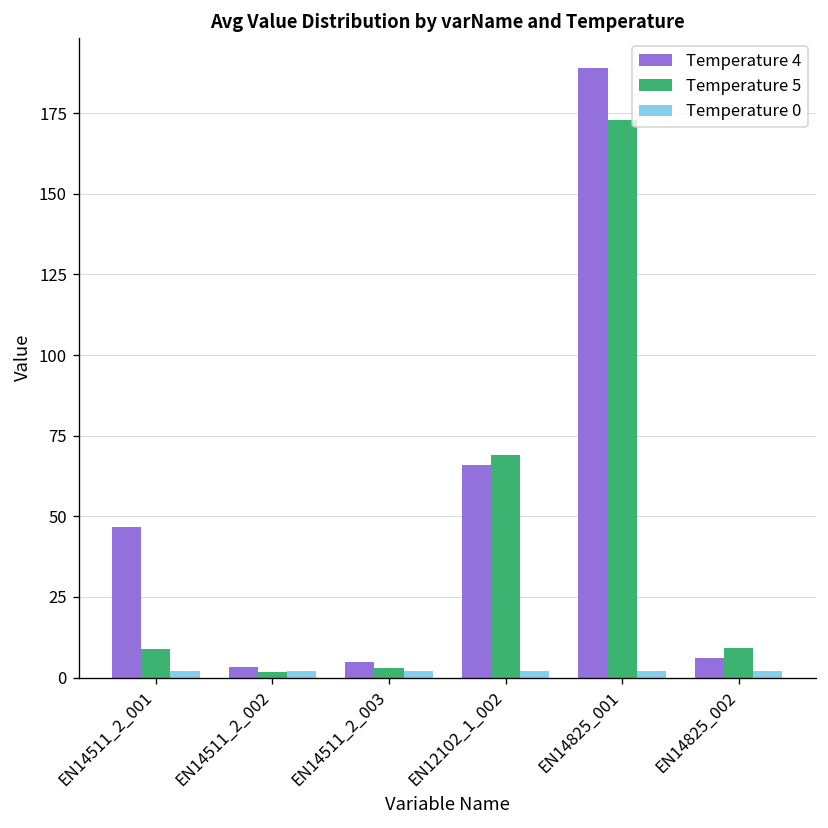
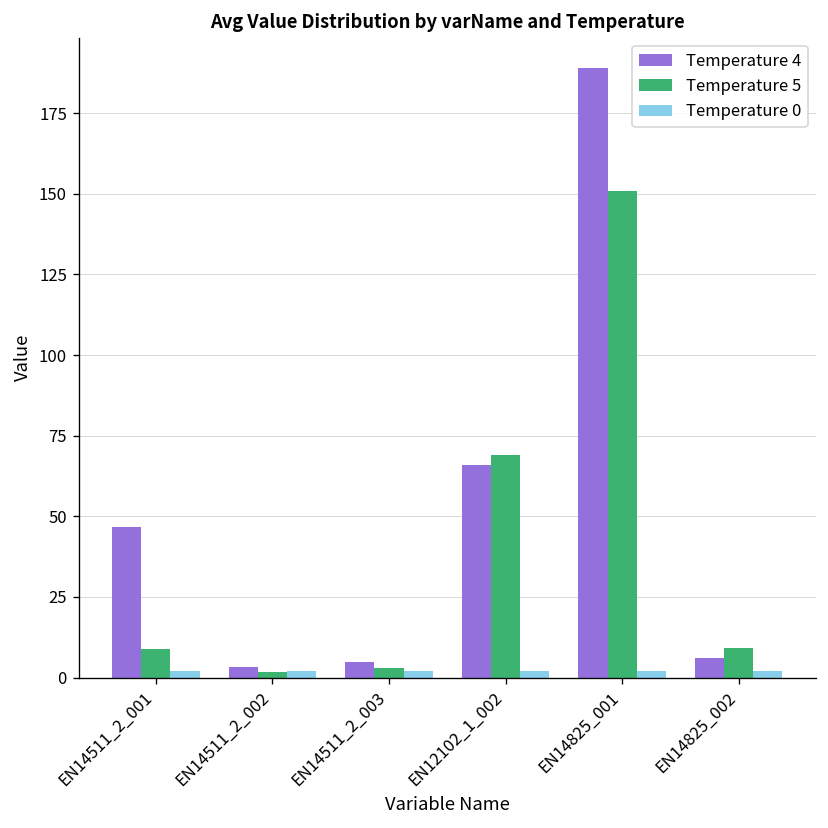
Temperature 5, EN14825_001: 173 -> 151
